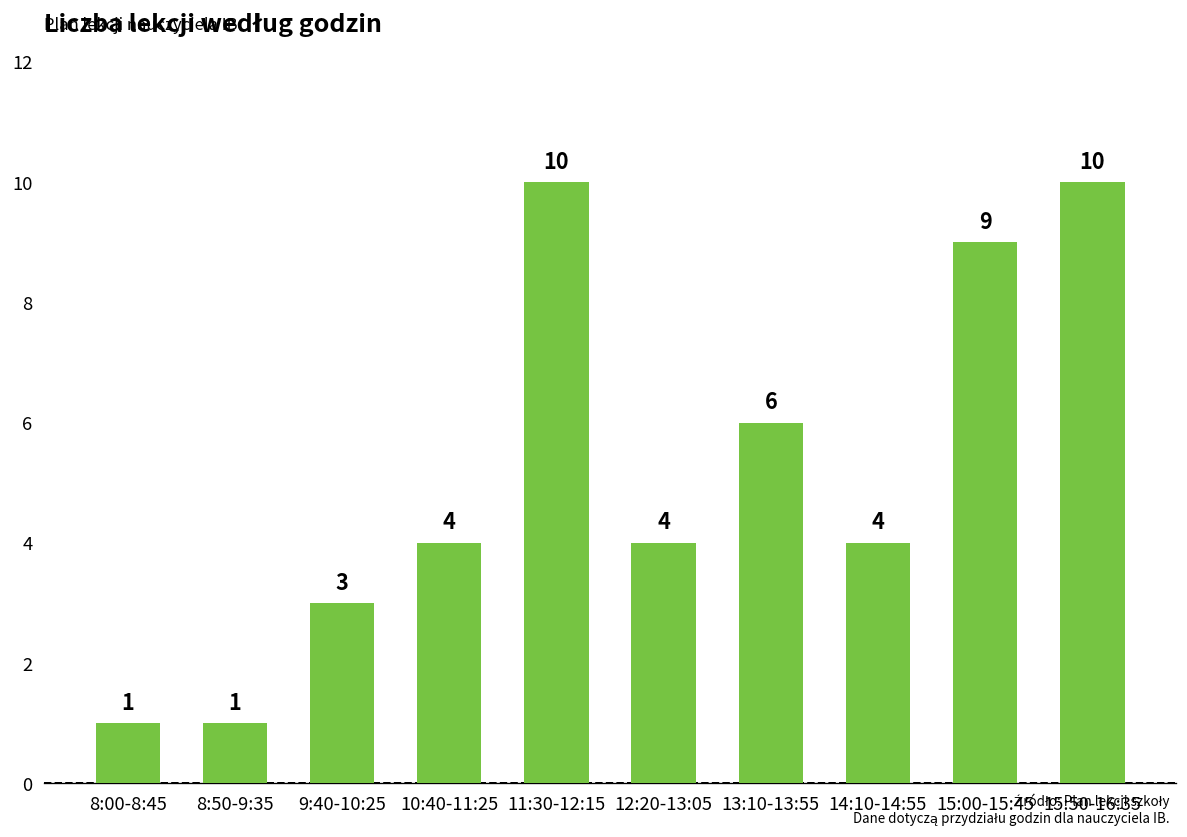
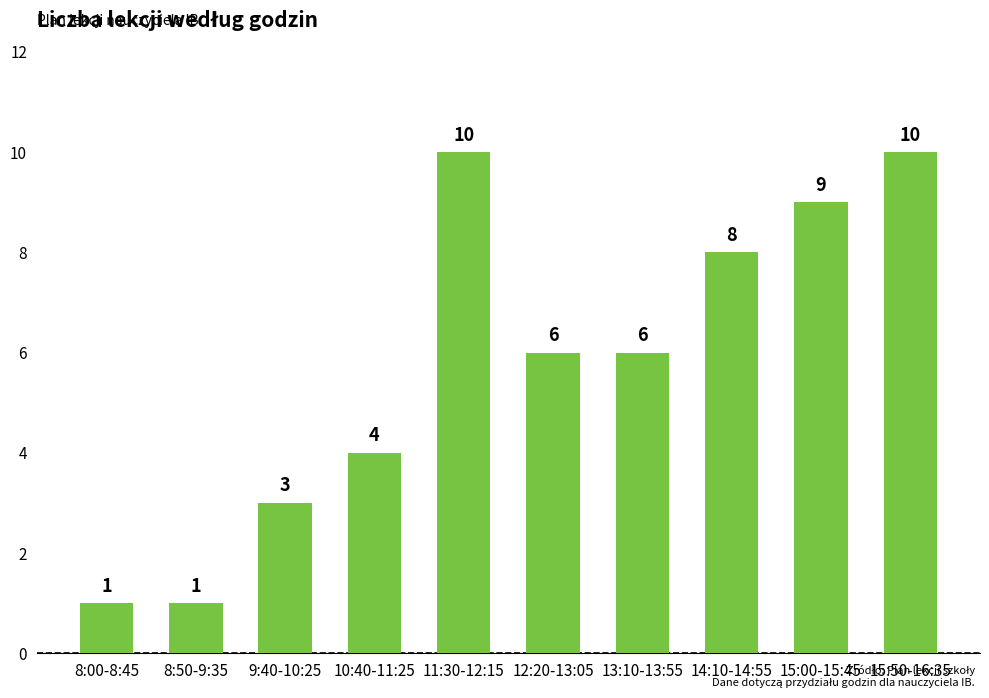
12:20-13:05: 4 -> 6
14:10-14:55: 4 -> 8
